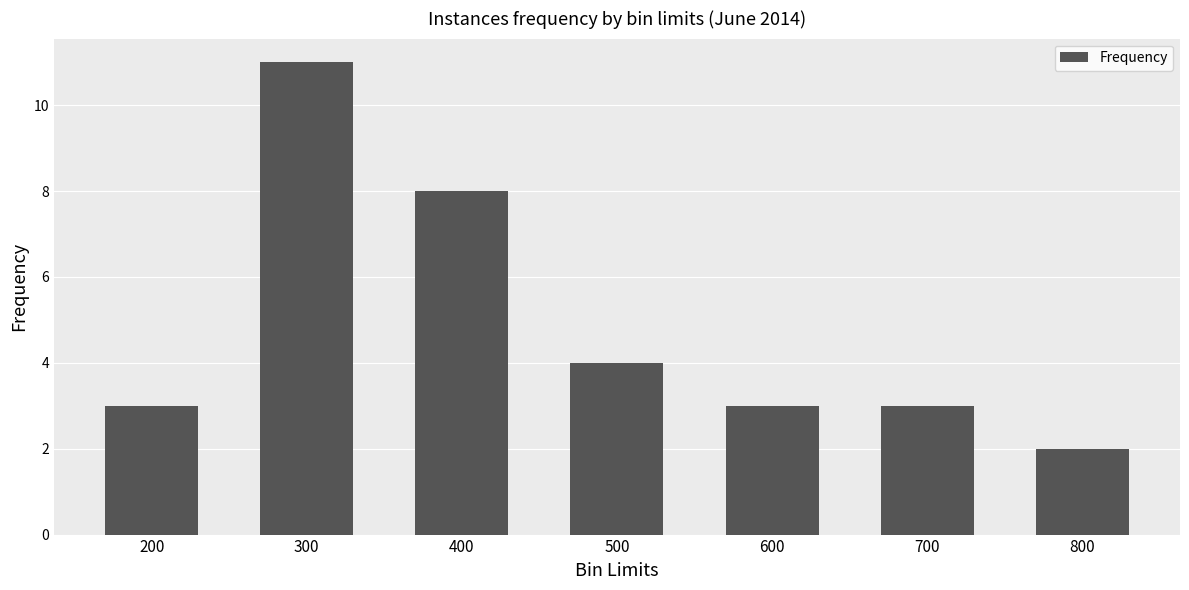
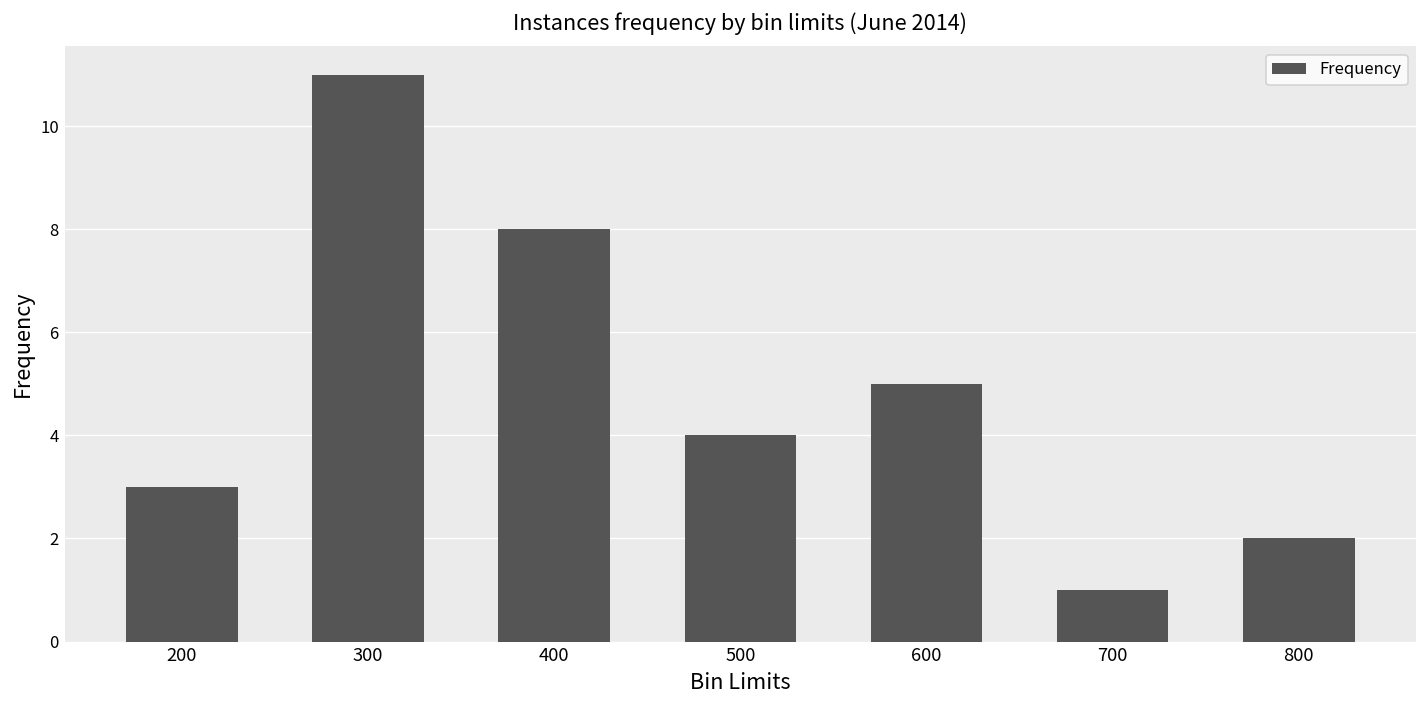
600: 3 -> 5
700: 3 -> 1
